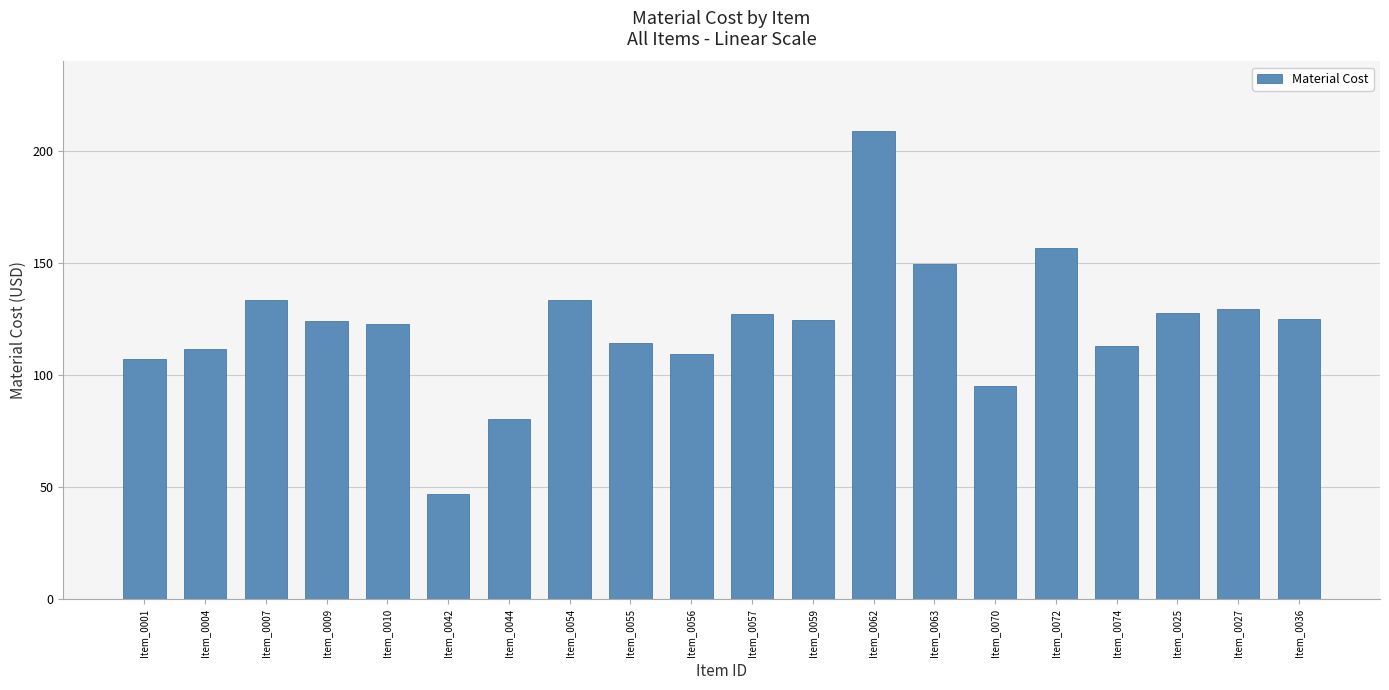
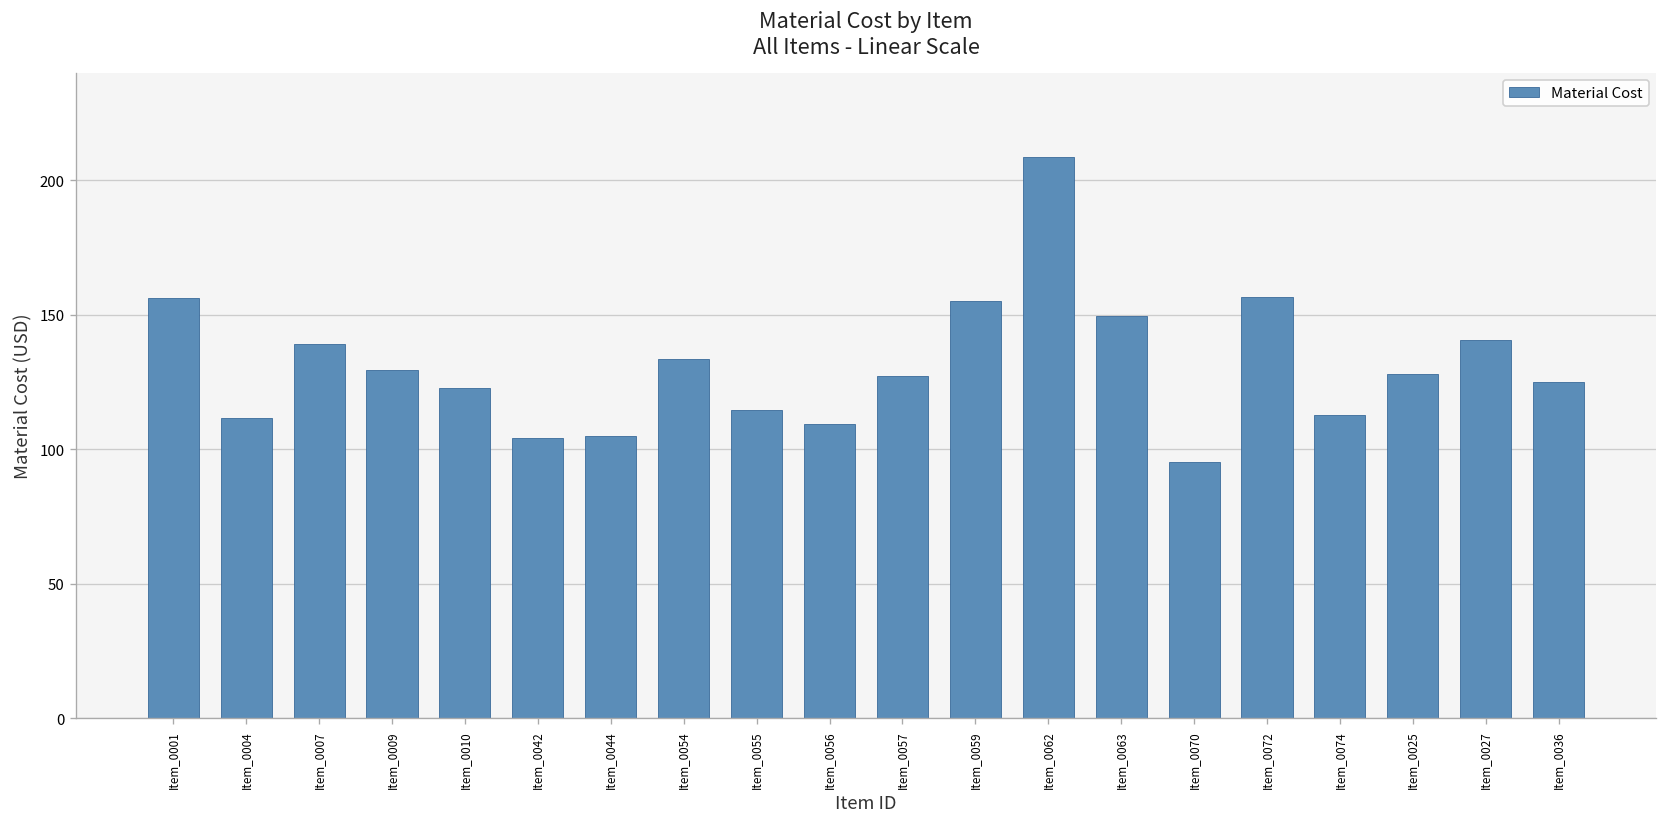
Item_0001: 107 -> 156
Item_0007: 134 -> 139
Item_0009: 124 -> 130
Item_0042: 47 -> 104
Item_0044: 80 -> 105
Item_0059: 125 -> 155
Item_0027: 130 -> 141
